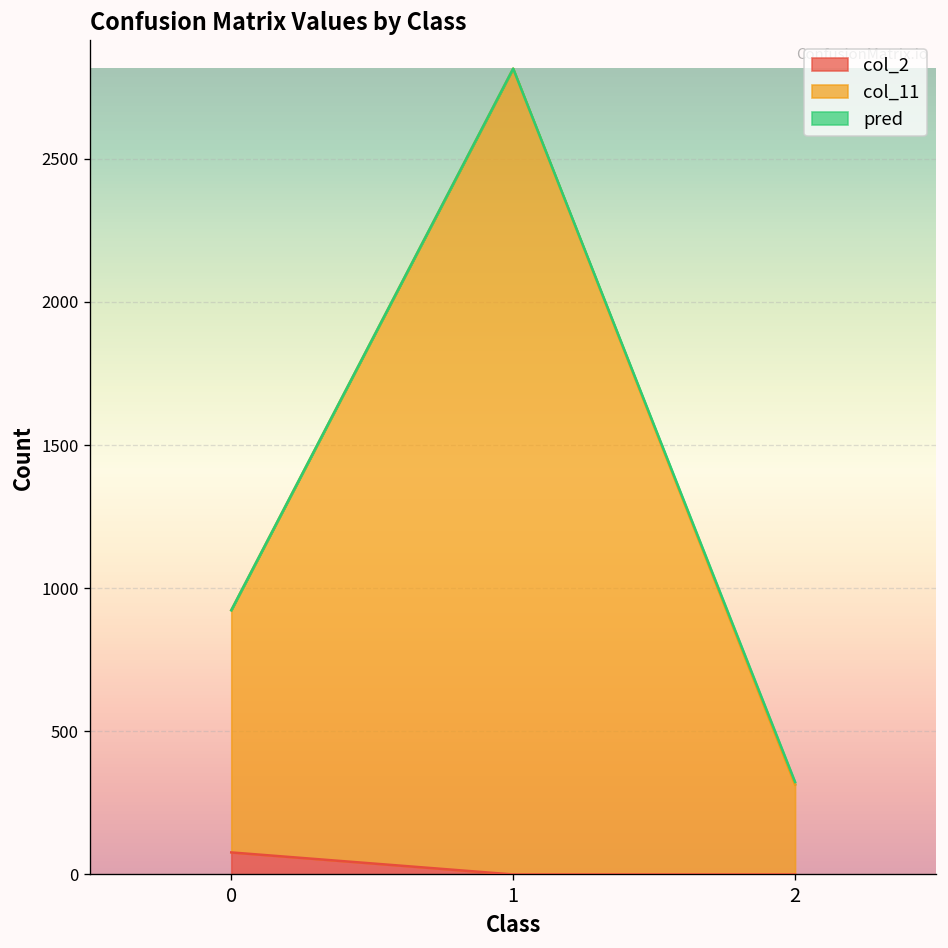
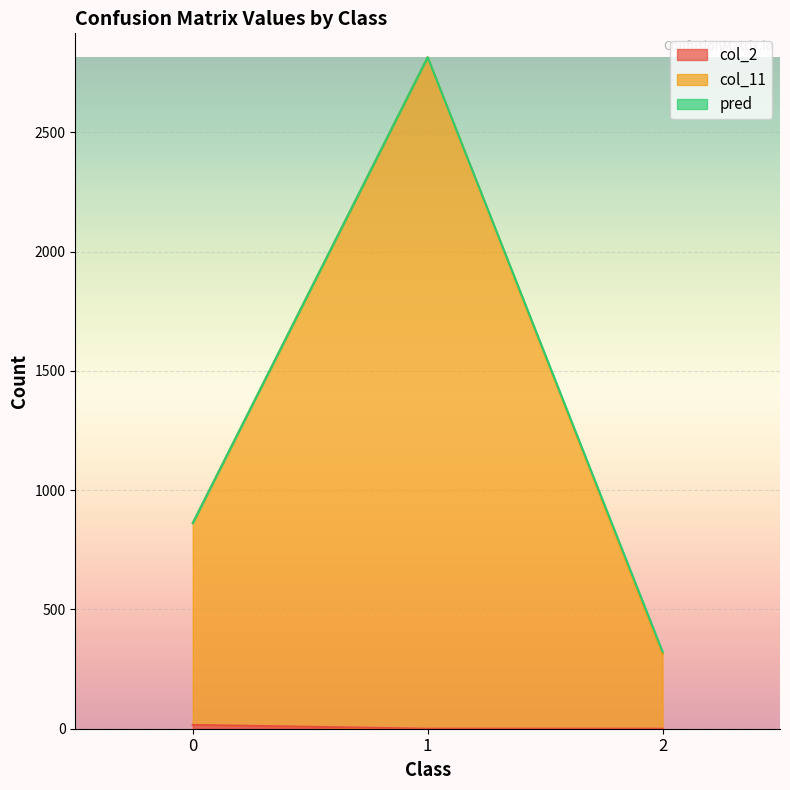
col_2, 0: 80 -> 20
